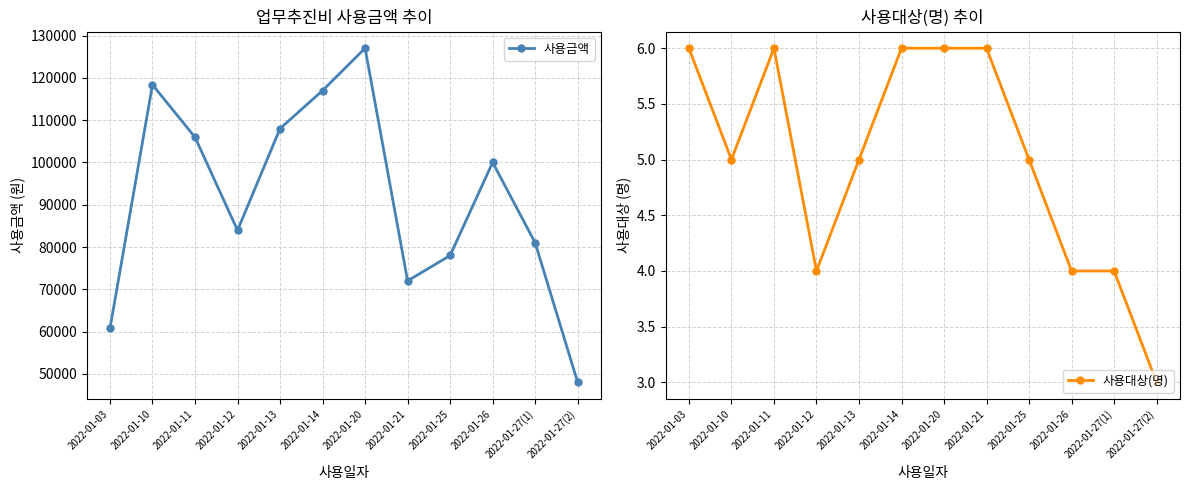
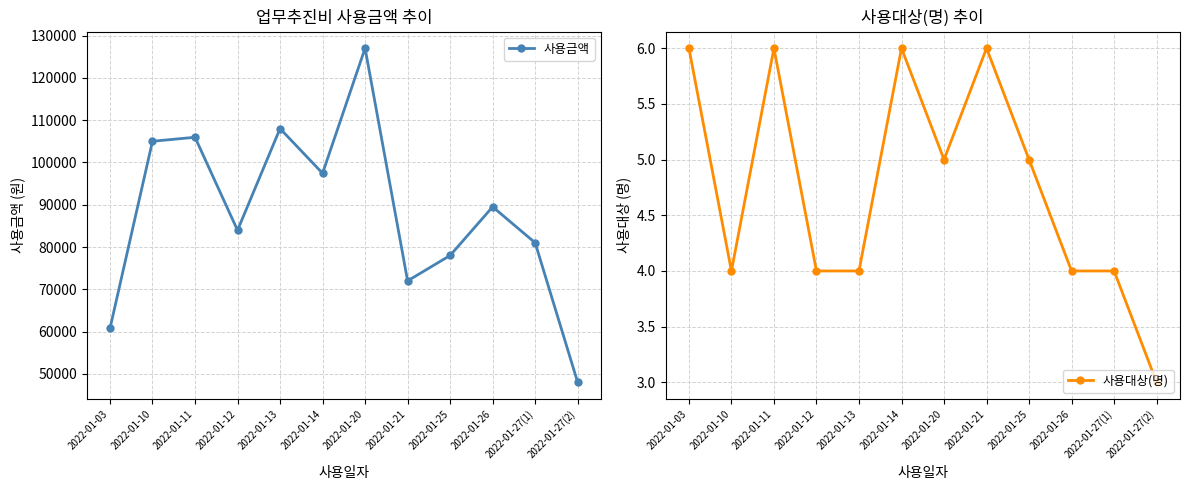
업무추진비 사용금액 추이, 2022-01-10: 118000 -> 105000
업무추진비 사용금액 추이, 2022-01-14: 117000 -> 97000
업무추진비 사용금액 추이, 2022-01-26: 100000 -> 89000
사용대상(명) 추이, 2022-01-10: 5 -> 4
사용대상(명) 추이, 2022-01-13: 5 -> 4
사용대상(명) 추이, 2022-01-20: 6 -> 5
